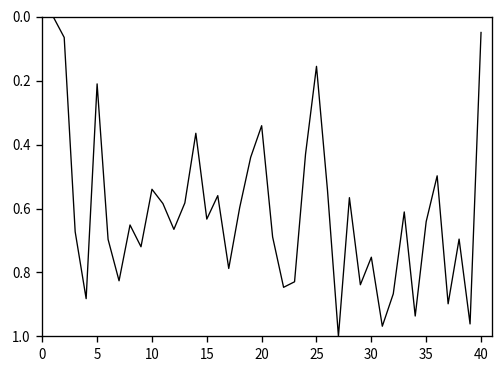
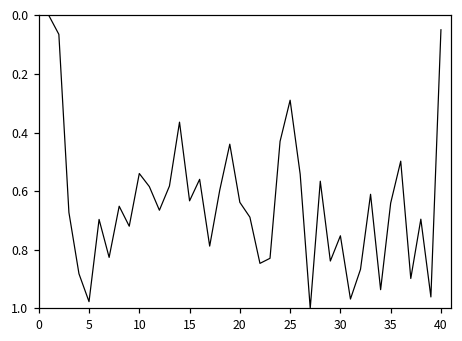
5: 0.21 -> 0.98
20: 0.34 -> 0.64
25: 0.16 -> 0.29
